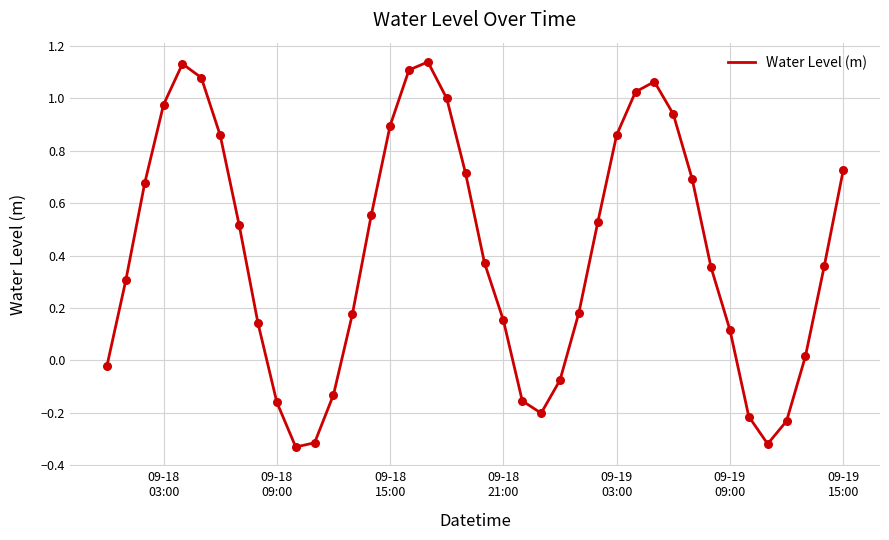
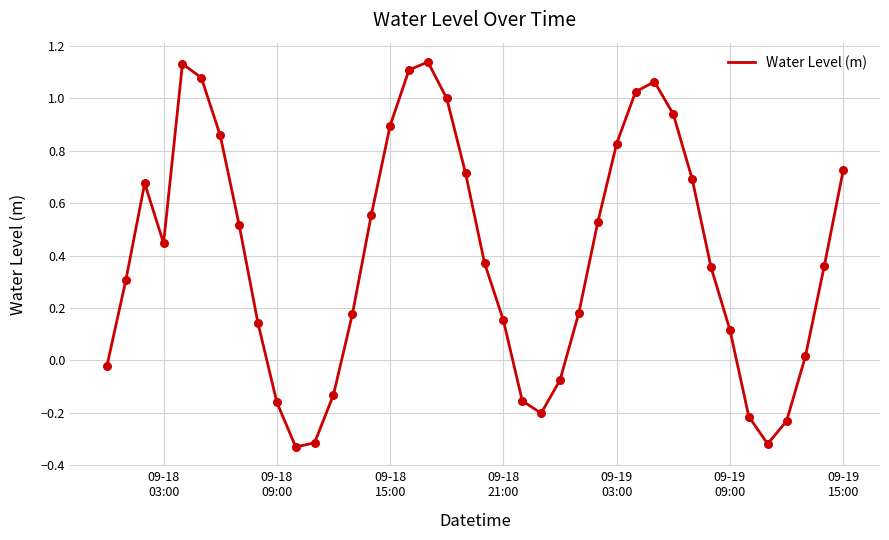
09-18 03:00: 0.98 -> 0.45
09-19 03:00: 0.86 -> 0.83
